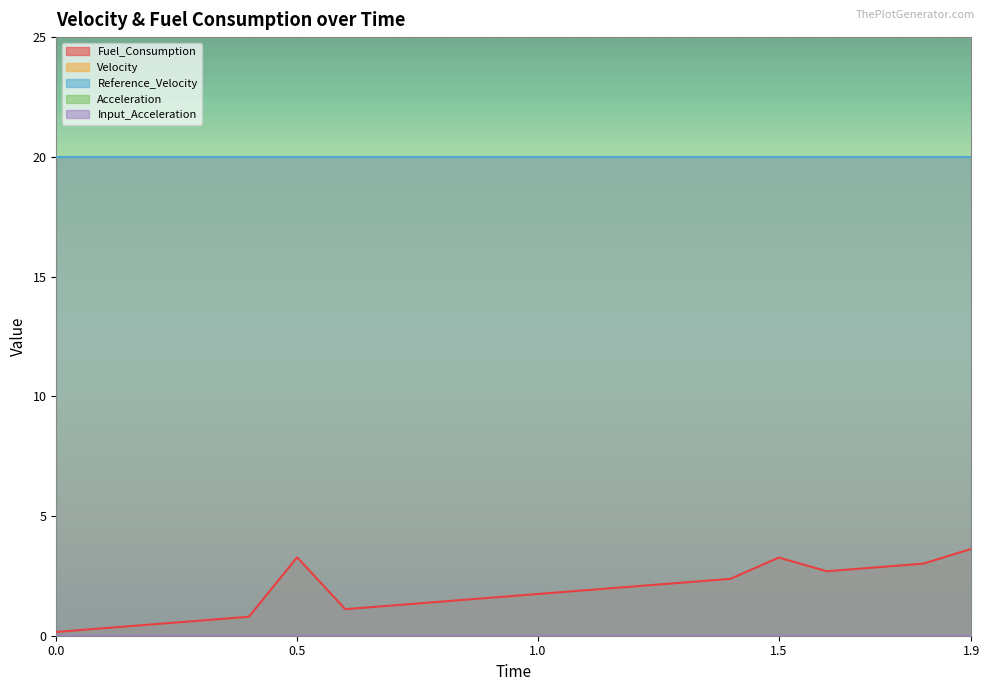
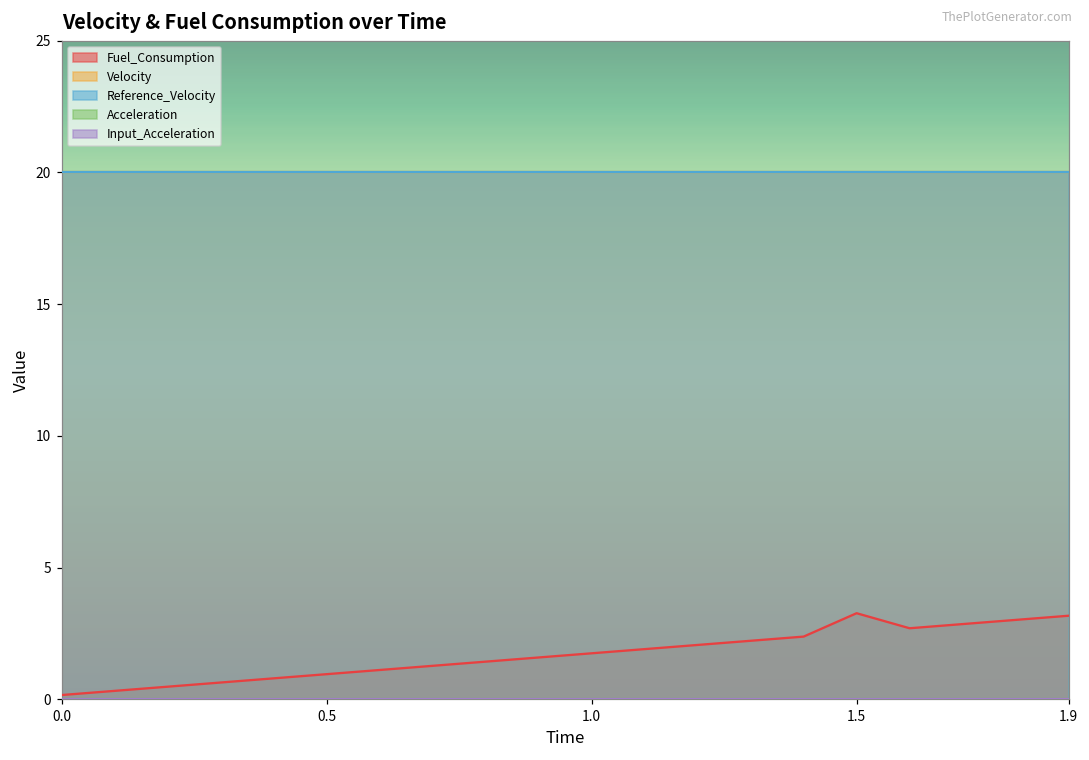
Fuel_Consumption, 0.5: 3.3 -> 1.0
Fuel_Consumption, 1.9: 3.6 -> 3.2
